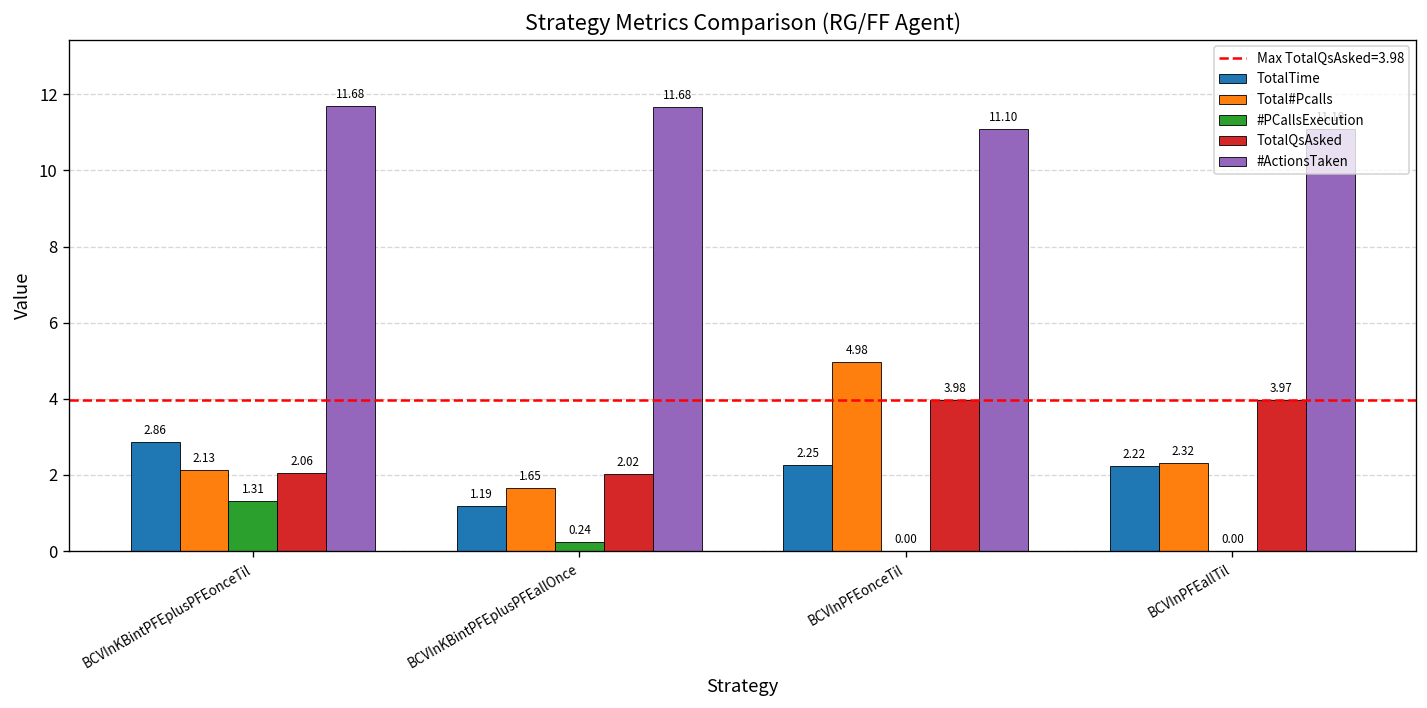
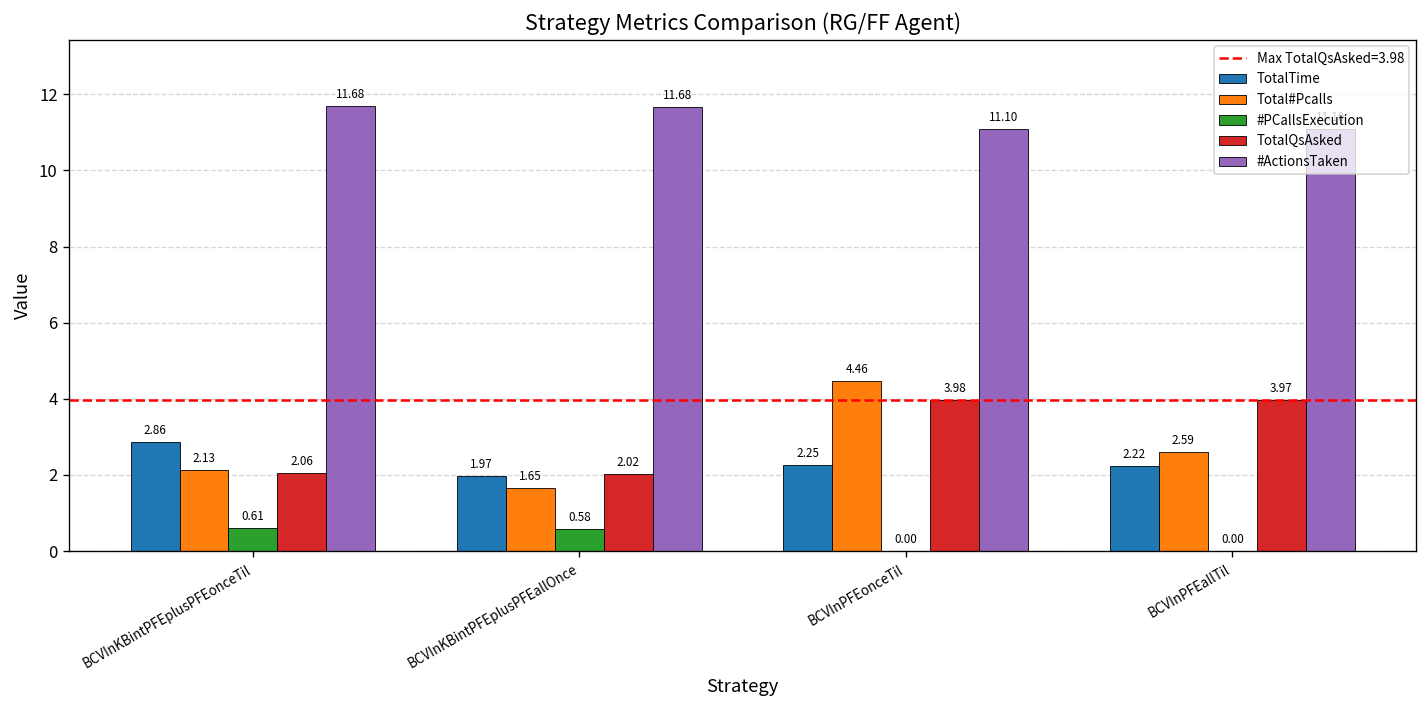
#PCallsExecution, BCVInKBintPFEplusPFEonceTil: 1.31 -> 0.61
TotalTime, BCVInKBintPFEplusPFEallOnce: 1.19 -> 1.97
#PCallsExecution, BCVInKBintPFEplusPFEallOnce: 0.24 -> 0.58
Total#Pcalls, BCVInPFEonceTil: 4.98 -> 4.46
Total#Pcalls, BCVInPFEallTil: 2.32 -> 2.59
